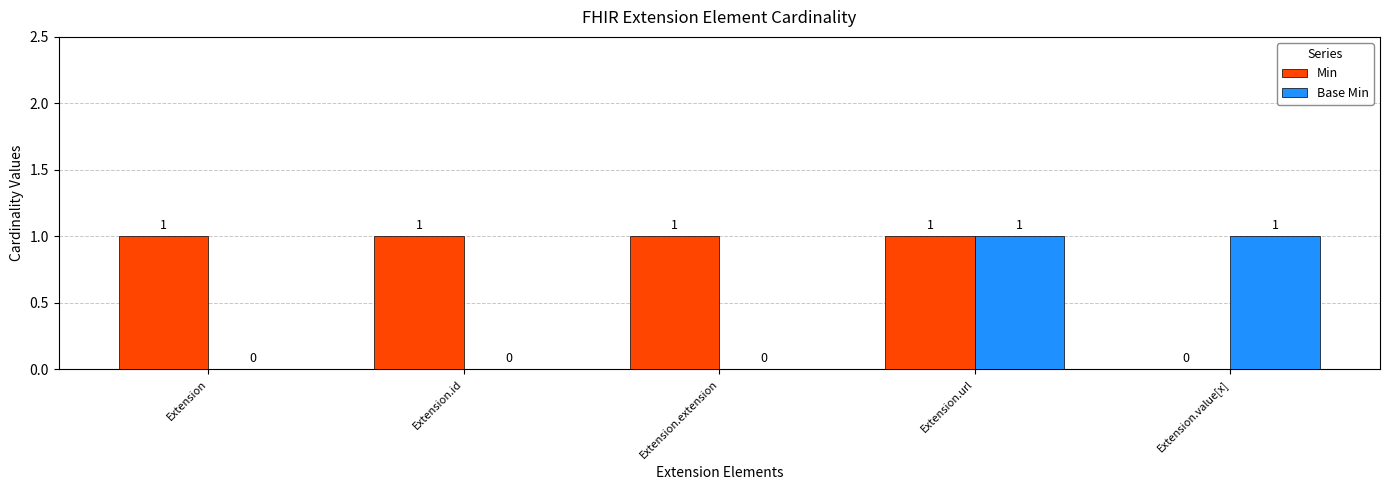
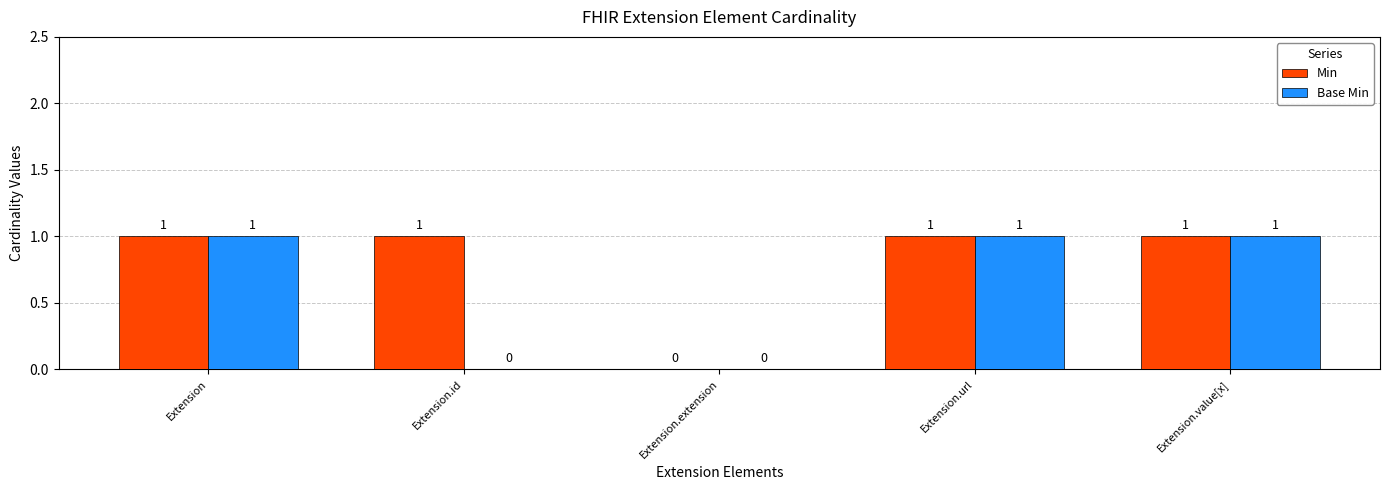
Base Min, Extension: 0 -> 1
Min, Extension.extension: 1 -> 0
Min, Extension.value[x]: 0 -> 1
